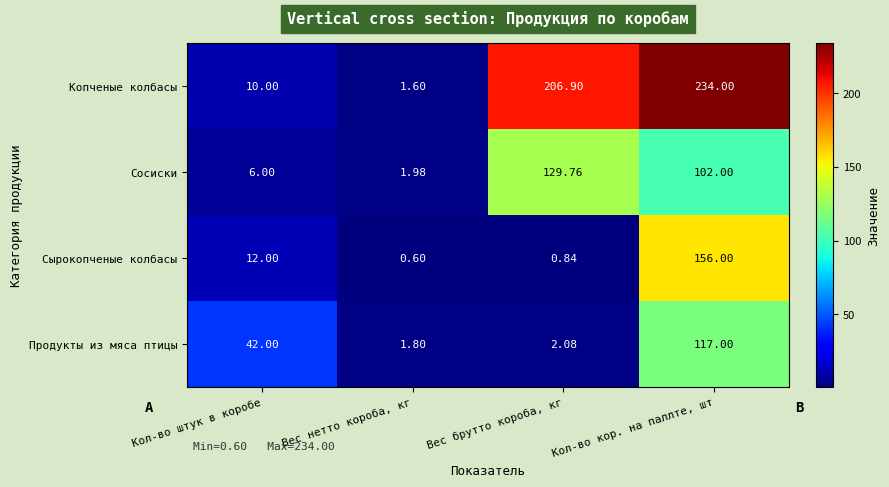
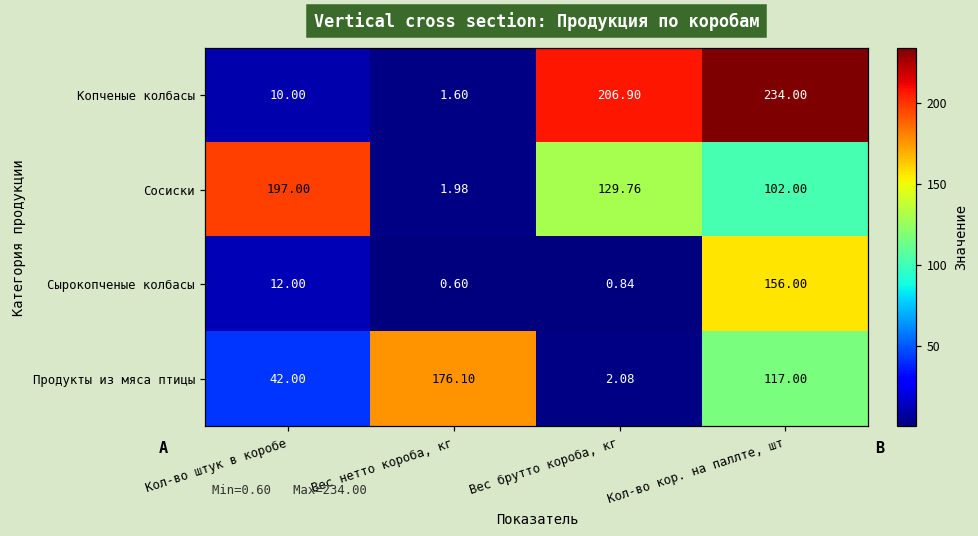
Сосиски, Кол-во штук в коробе: 6.00 -> 197.00
Продукты из мяса птицы, Вес нетто короба, кг: 1.80 -> 176.10
